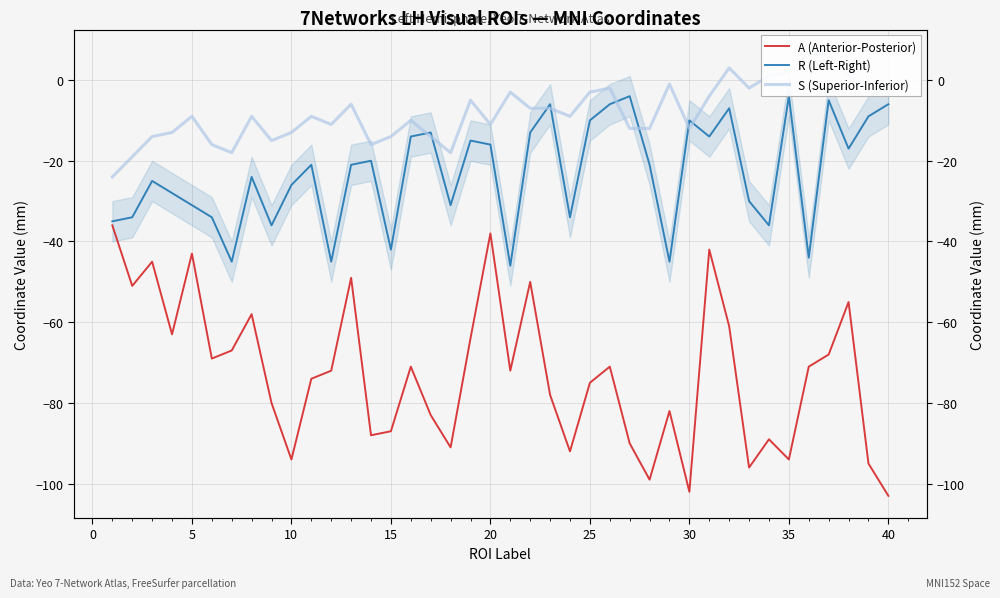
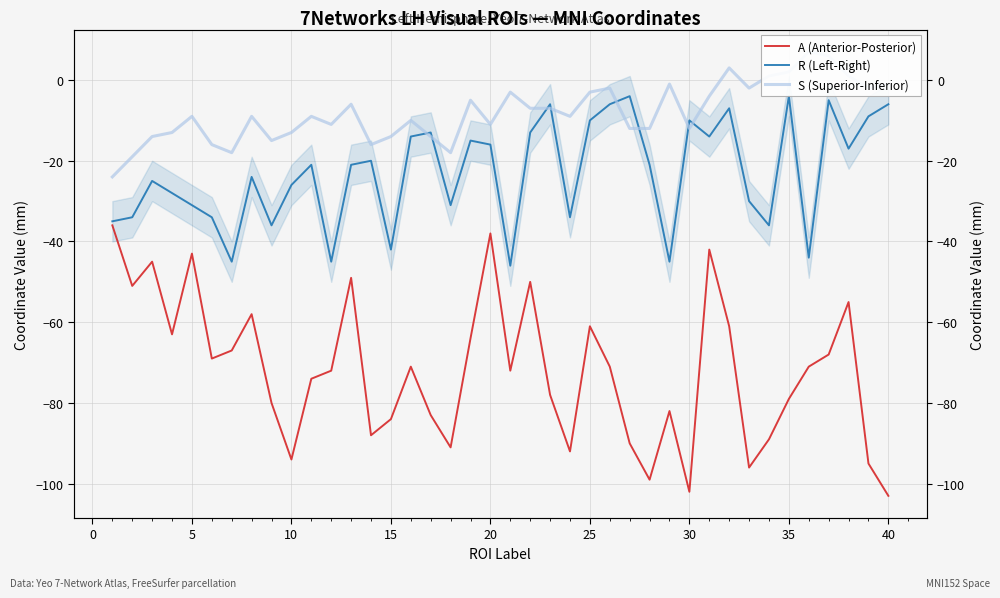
A (Anterior-Posterior), 15: -87 -> -84
A (Anterior-Posterior), 25: -75 -> -61
A (Anterior-Posterior), 35: -94 -> -79
